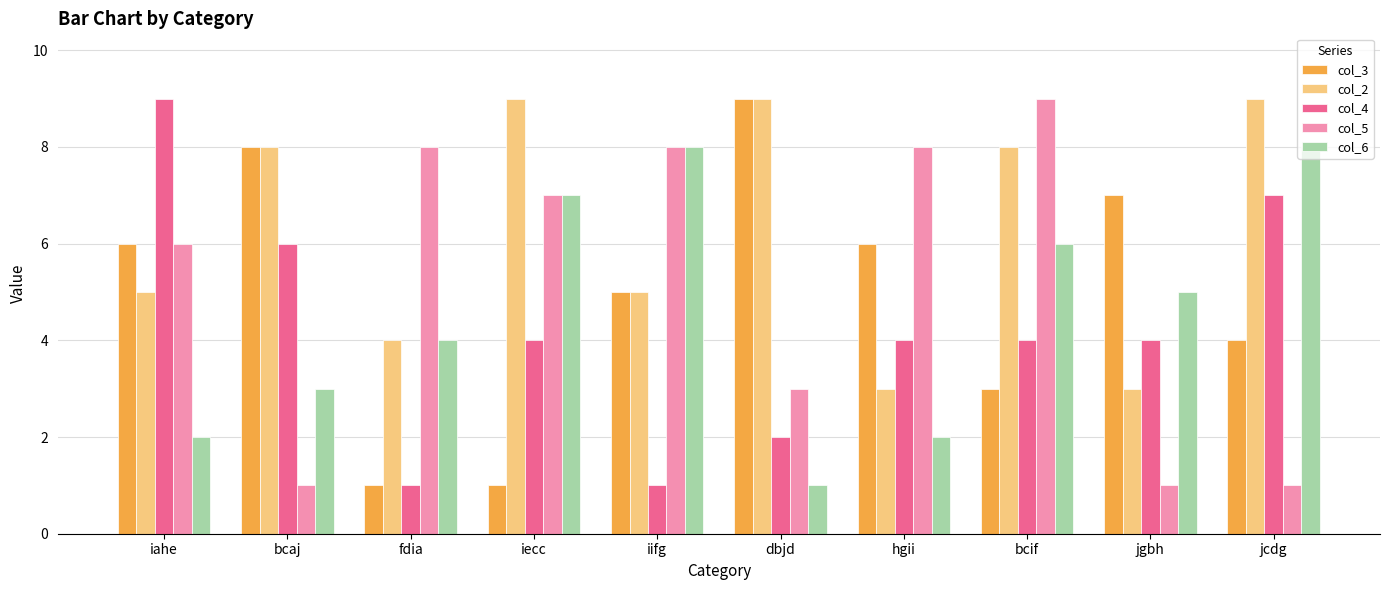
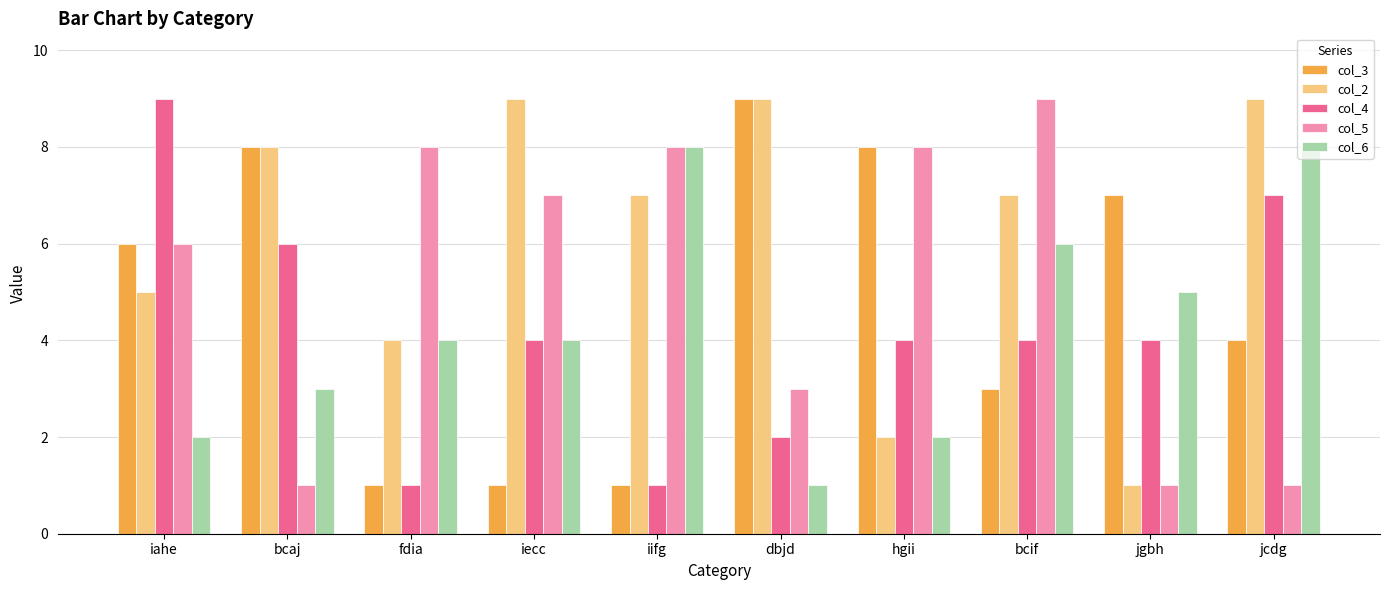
col_6, iecc: 7 -> 4
col_3, iifg: 5 -> 1
col_2, iifg: 5 -> 7
col_3, hgii: 6 -> 8
col_2, hgii: 3 -> 2
col_2, bcif: 8 -> 7
col_2, jgbh: 3 -> 1
